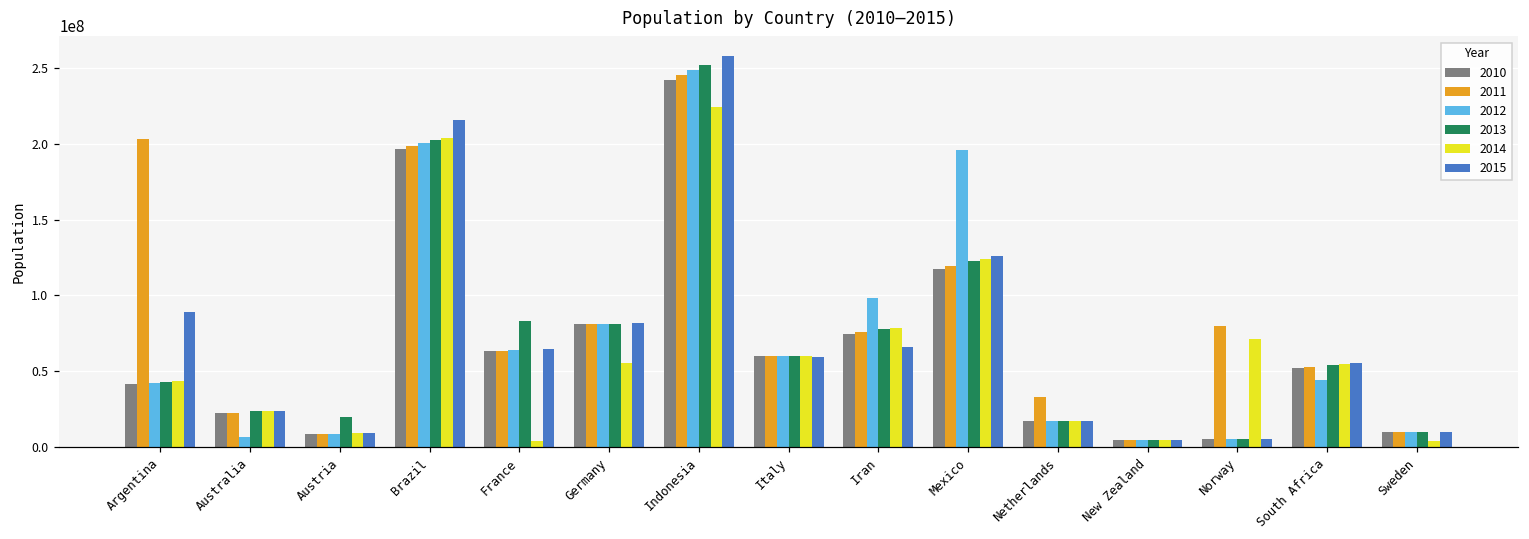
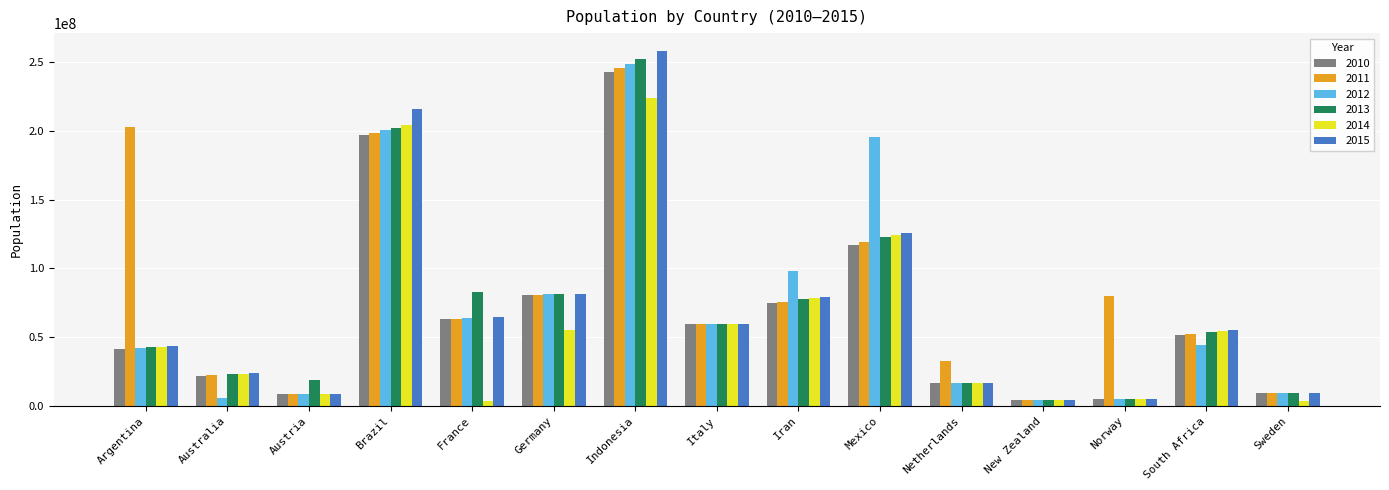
2015, Argentina: 89000000 -> 43000000
2015, Iran: 66000000 -> 79000000
2014, Norway: 71000000 -> 5000000
